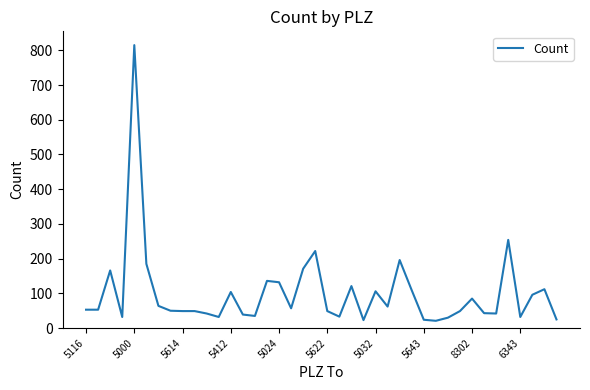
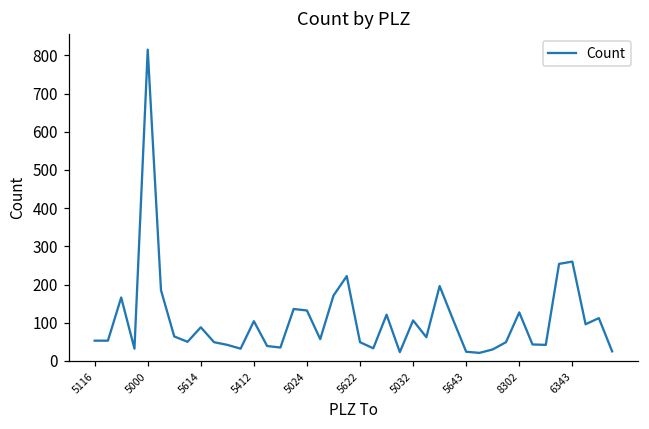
5614: 50 -> 90
8302: 90 -> 130
6343: 30 -> 260
